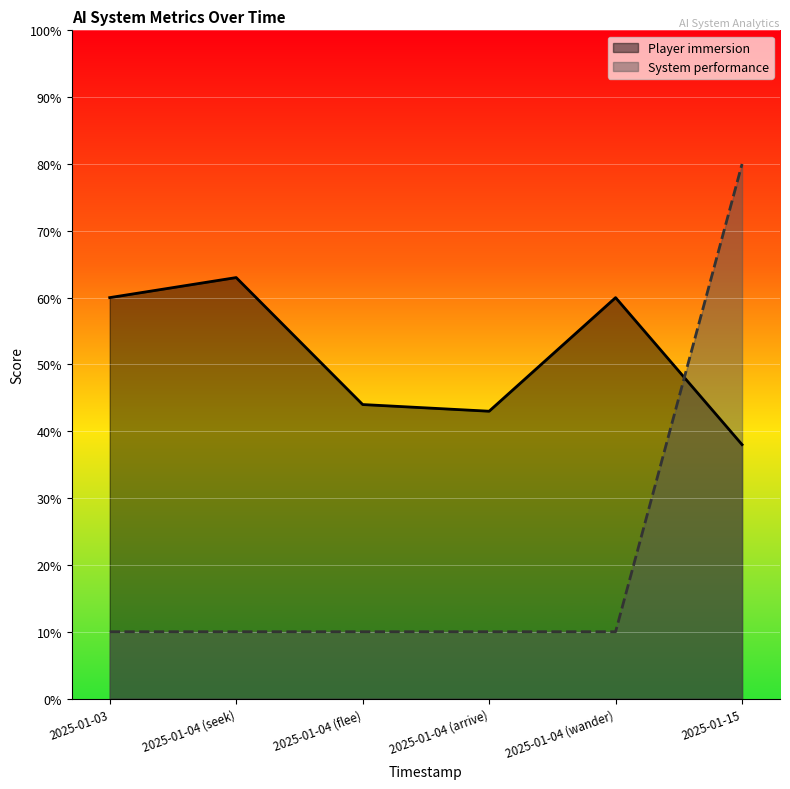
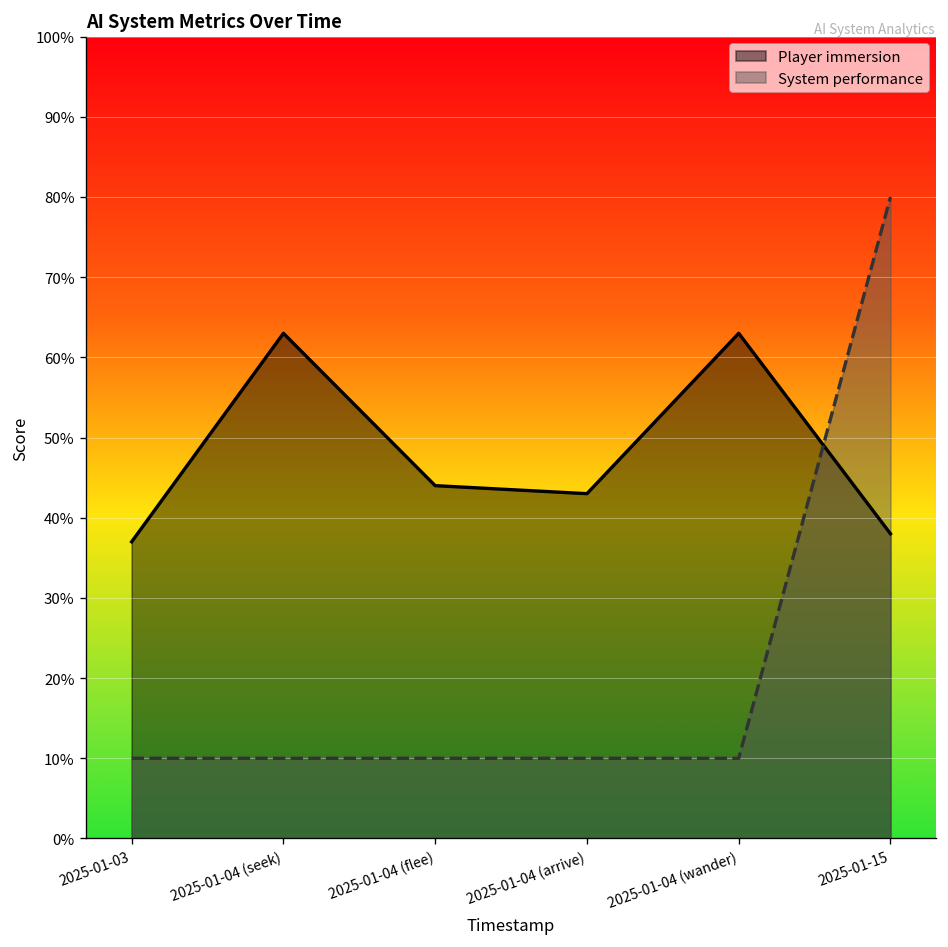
Player immersion, 2025-01-03: 60% -> 37%
Player immersion, 2025-01-04 (wander): 60% -> 63%
